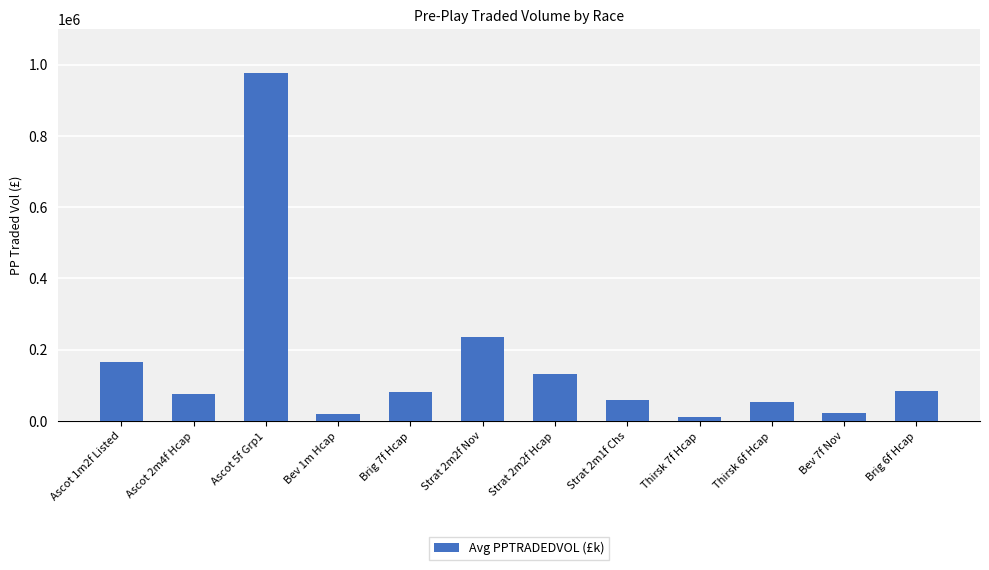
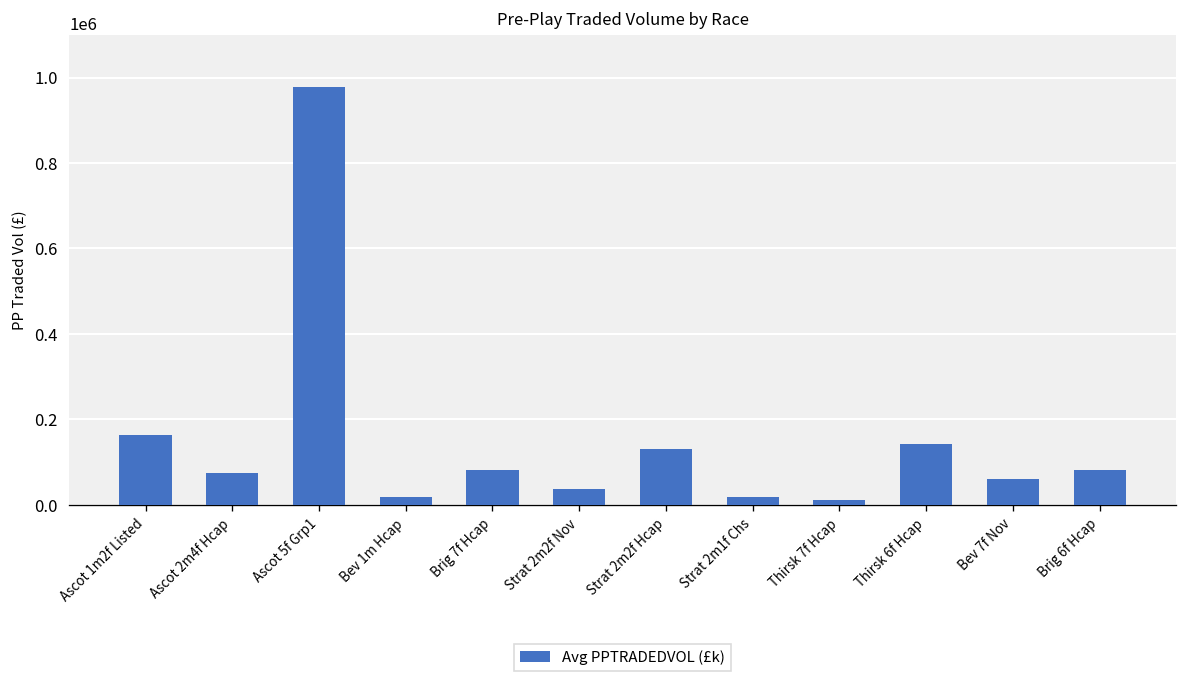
Strat 2m2f Nov: 230000 -> 40000
Strat 2m1f Chs: 60000 -> 20000
Thirsk 6f Hcap: 50000 -> 140000
Bev 7f Nov: 20000 -> 60000
